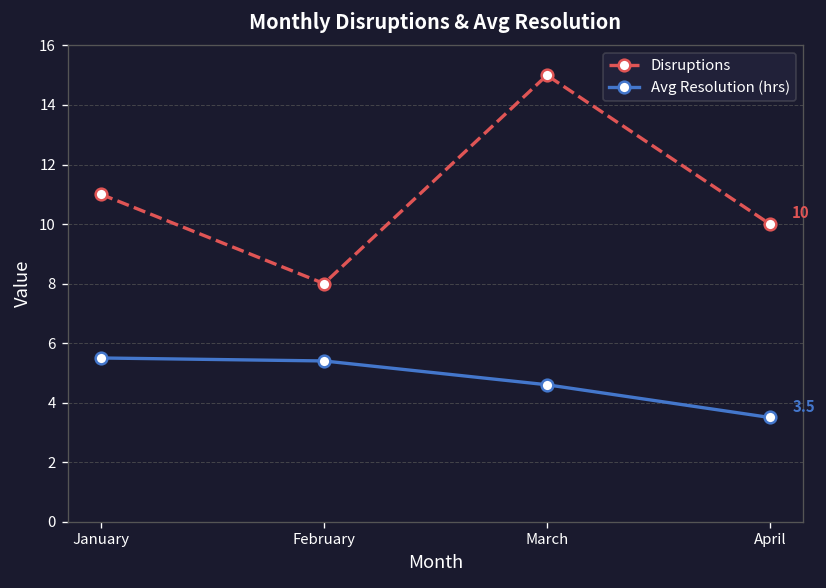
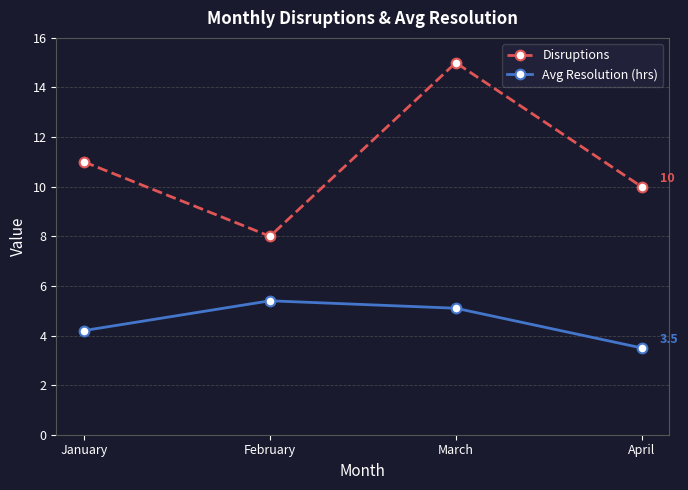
Avg Resolution (hrs), January: 5.5 -> 4.2
Avg Resolution (hrs), March: 4.6 -> 5.1
